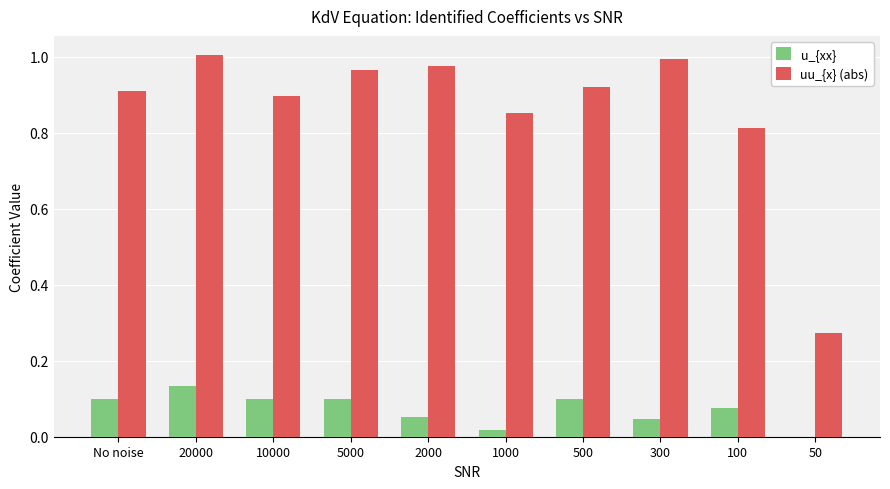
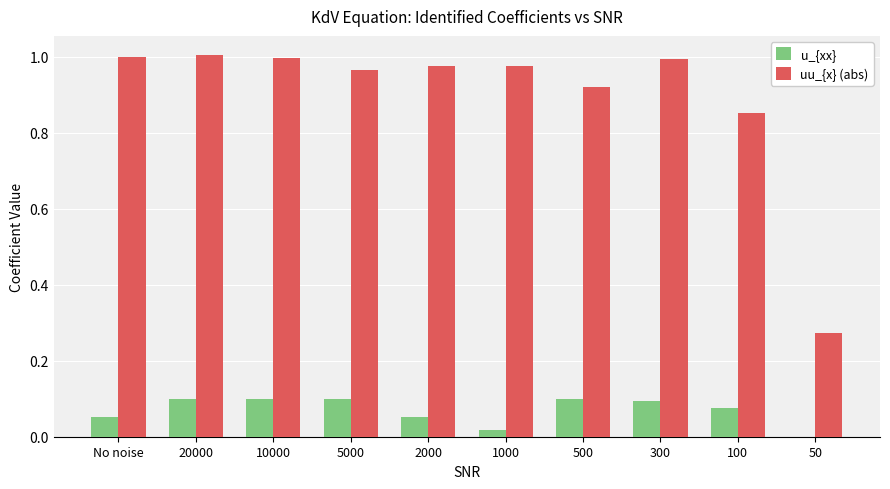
u_{xx}, No noise: 0.10 -> 0.05
uu_{x} (abs), No noise: 0.91 -> 1.00
u_{xx}, 20000: 0.13 -> 0.10
uu_{x} (abs), 10000: 0.90 -> 1.00
uu_{x} (abs), 1000: 0.85 -> 0.98
u_{xx}, 300: 0.05 -> 0.09
uu_{x} (abs), 100: 0.81 -> 0.85
